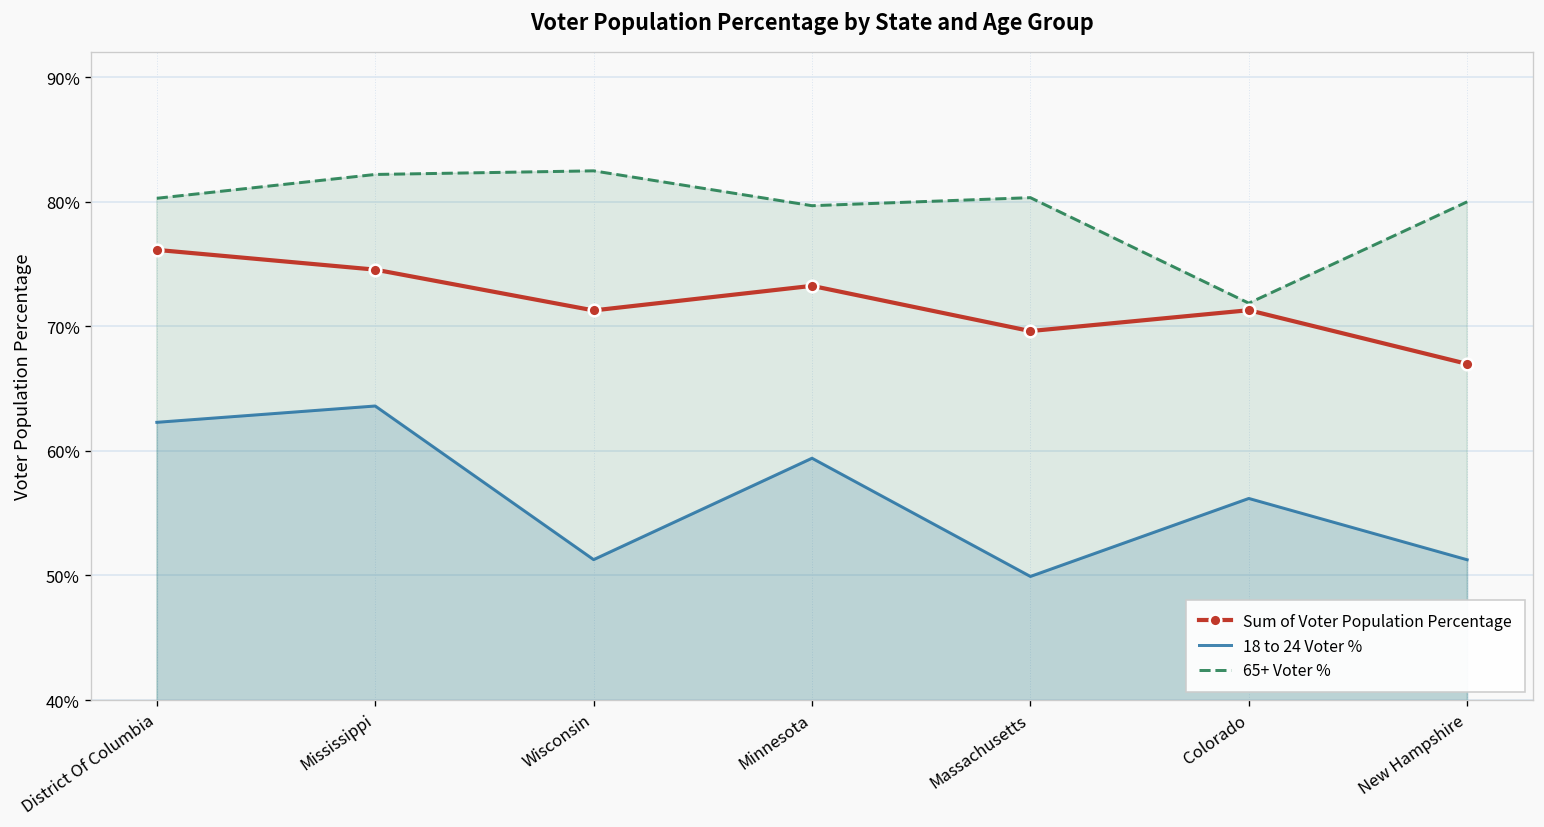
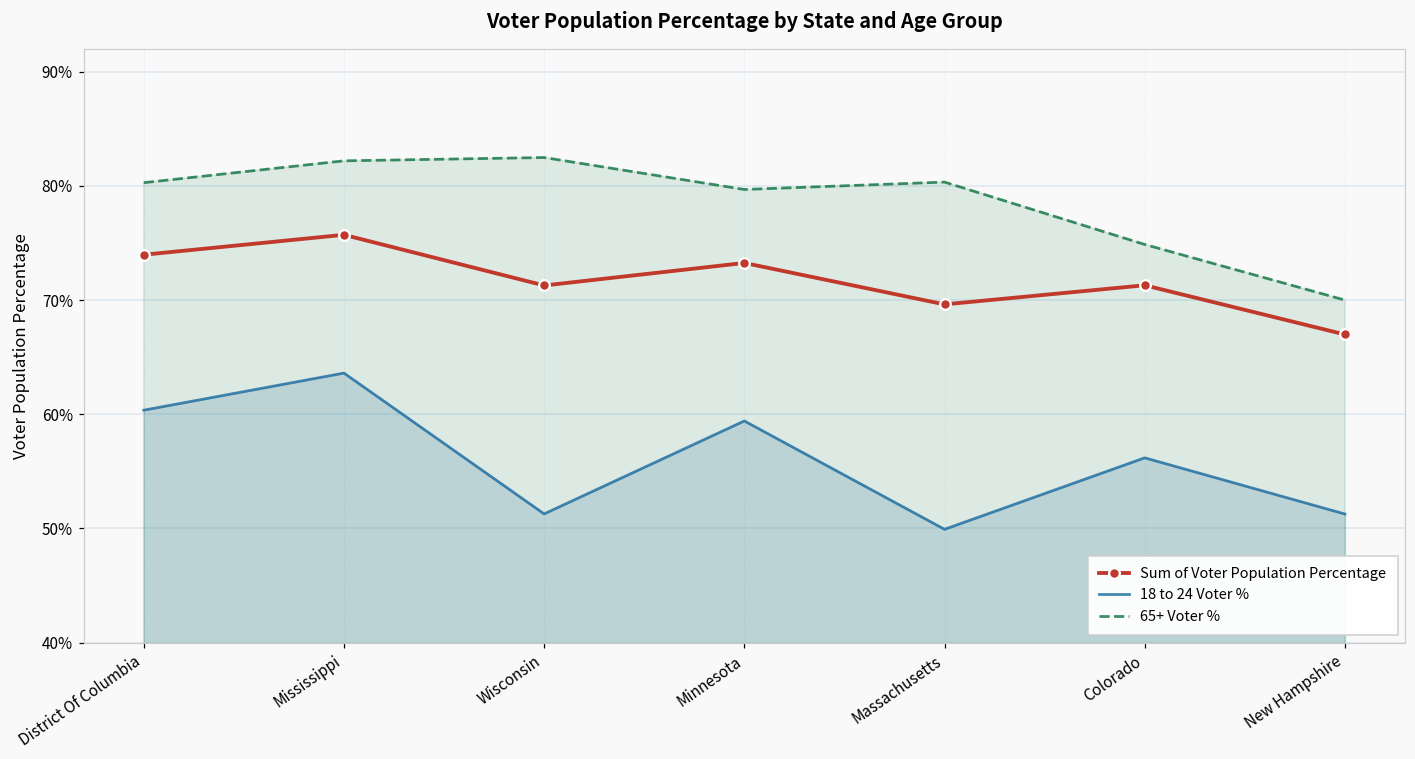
Sum of Voter Population Percentage, District Of Columbia: 76.1% -> 74.0%
18 to 24 Voter %, District Of Columbia: 62.3% -> 60.4%
Sum of Voter Population Percentage, Mississippi: 74.6% -> 75.7%
65+ Voter %, Colorado: 71.9% -> 74.9%
65+ Voter %, New Hampshire: 80.0% -> 70.0%
